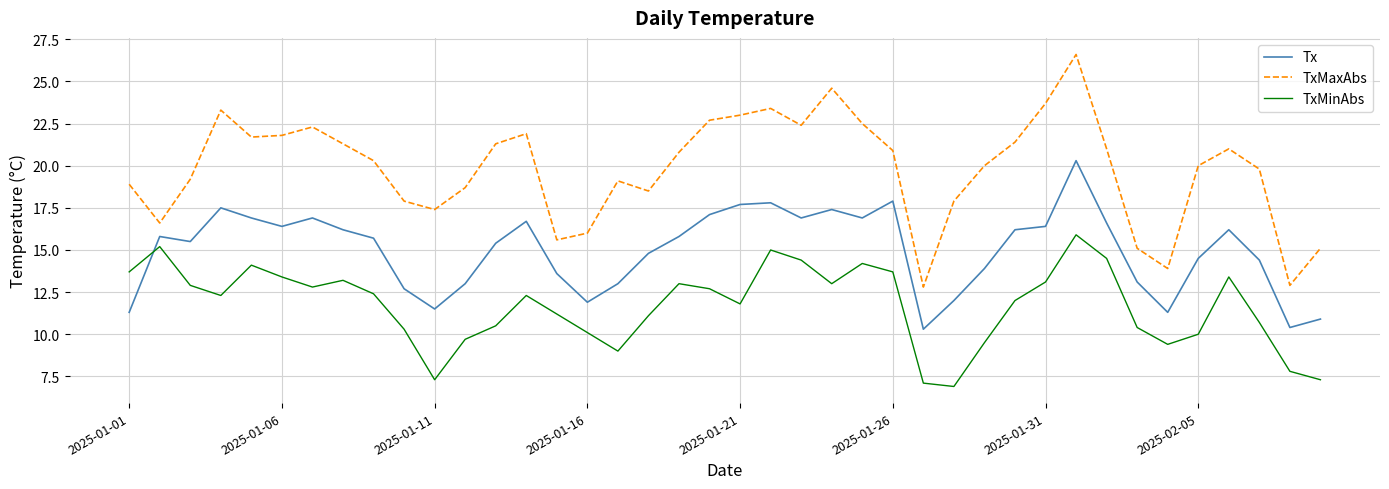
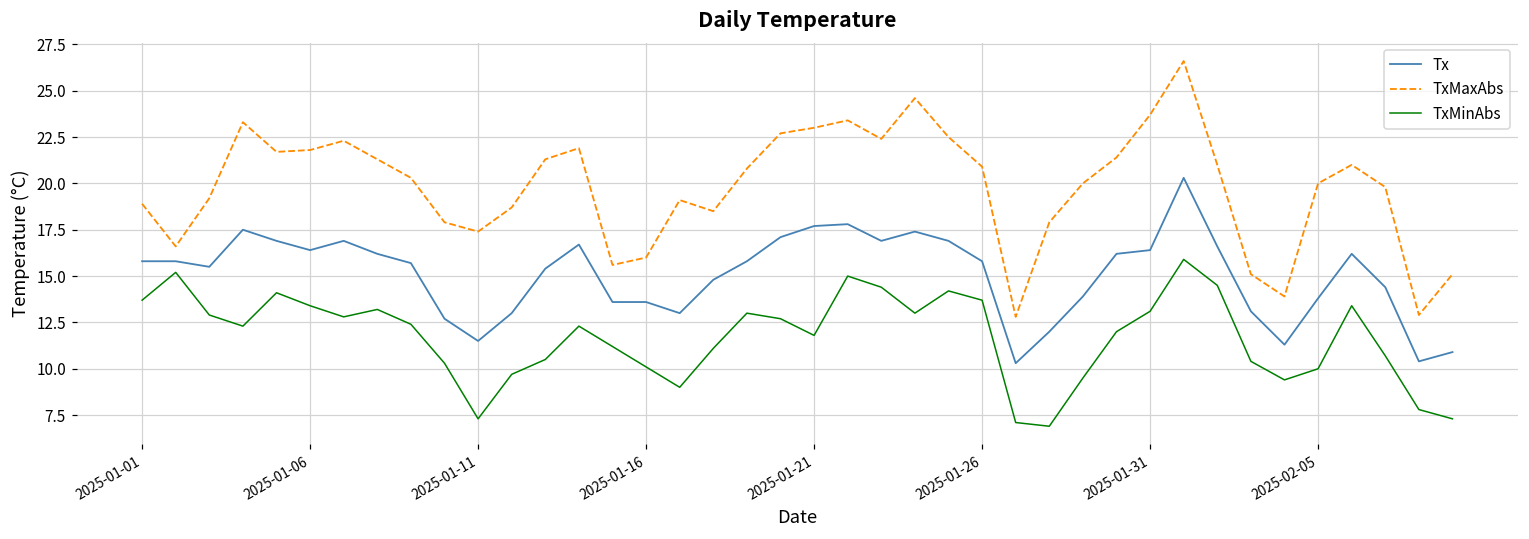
Tx, 2025-01-01: 11.3 -> 15.8
Tx, 2025-01-16: 11.9 -> 13.6
Tx, 2025-01-26: 17.9 -> 15.8
Tx, 2025-02-05: 14.5 -> 13.8
